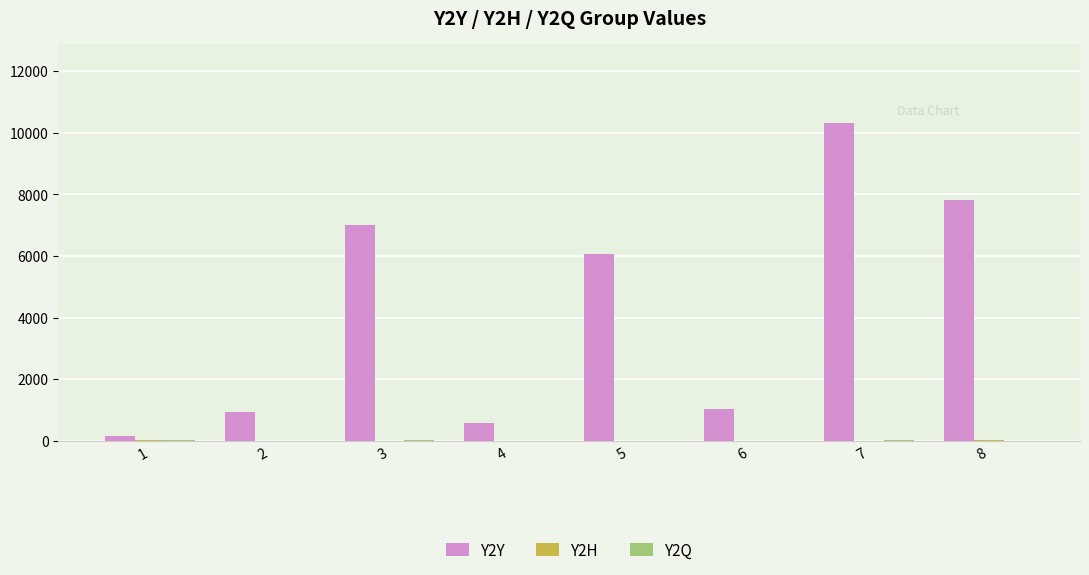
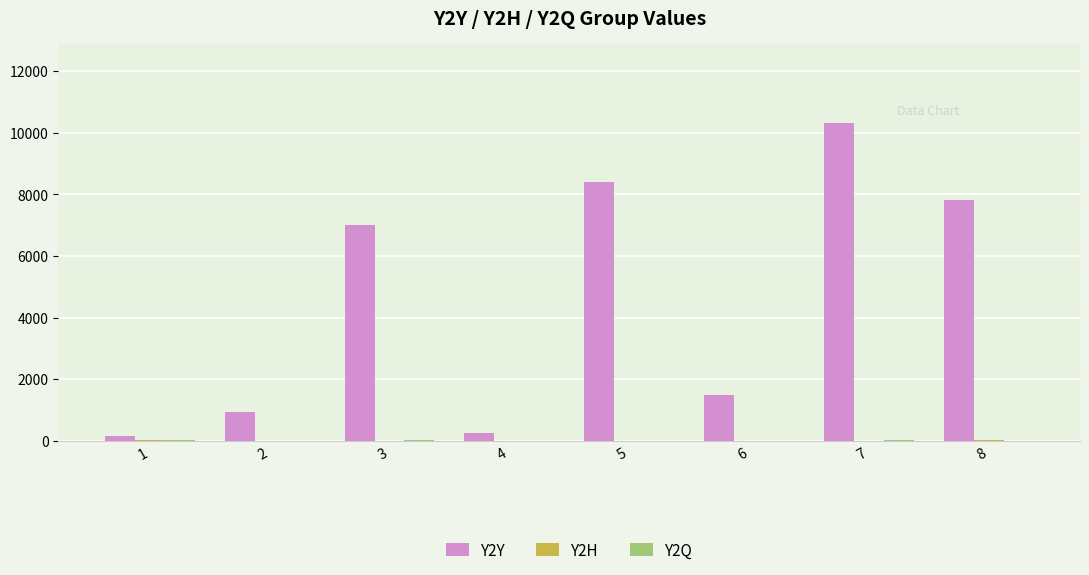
Y2Y, 4: 600 -> 300
Y2Y, 5: 6100 -> 8400
Y2Y, 6: 1000 -> 1500
